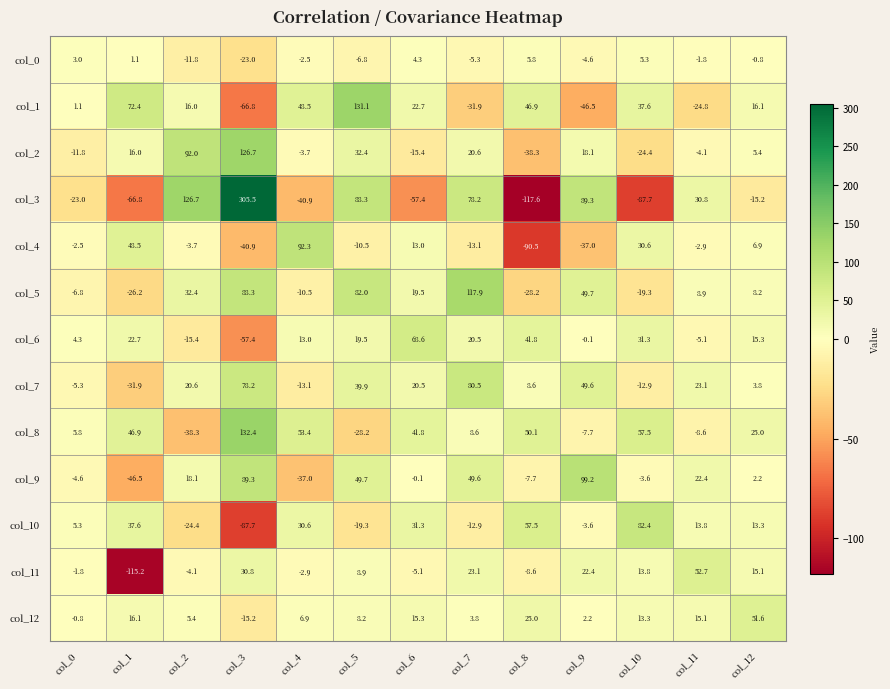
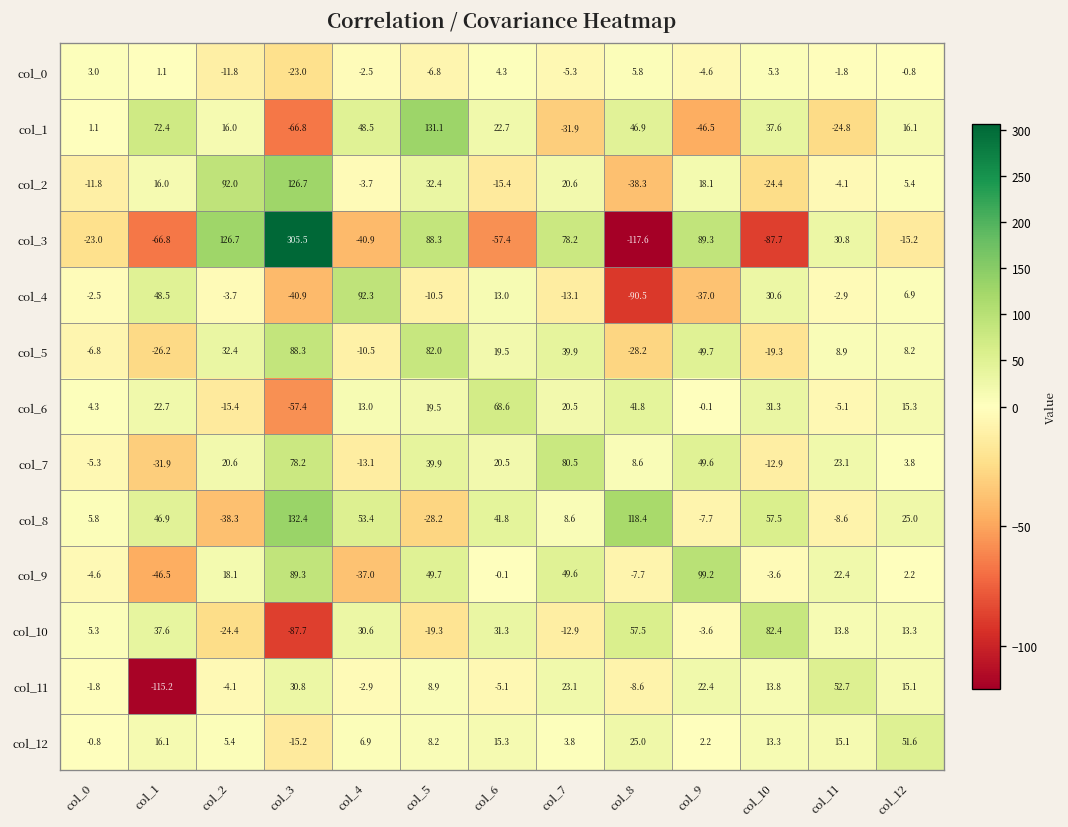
col_5, col_7: 117.9 -> 39.9
col_8, col_8: 50.1 -> 118.4
